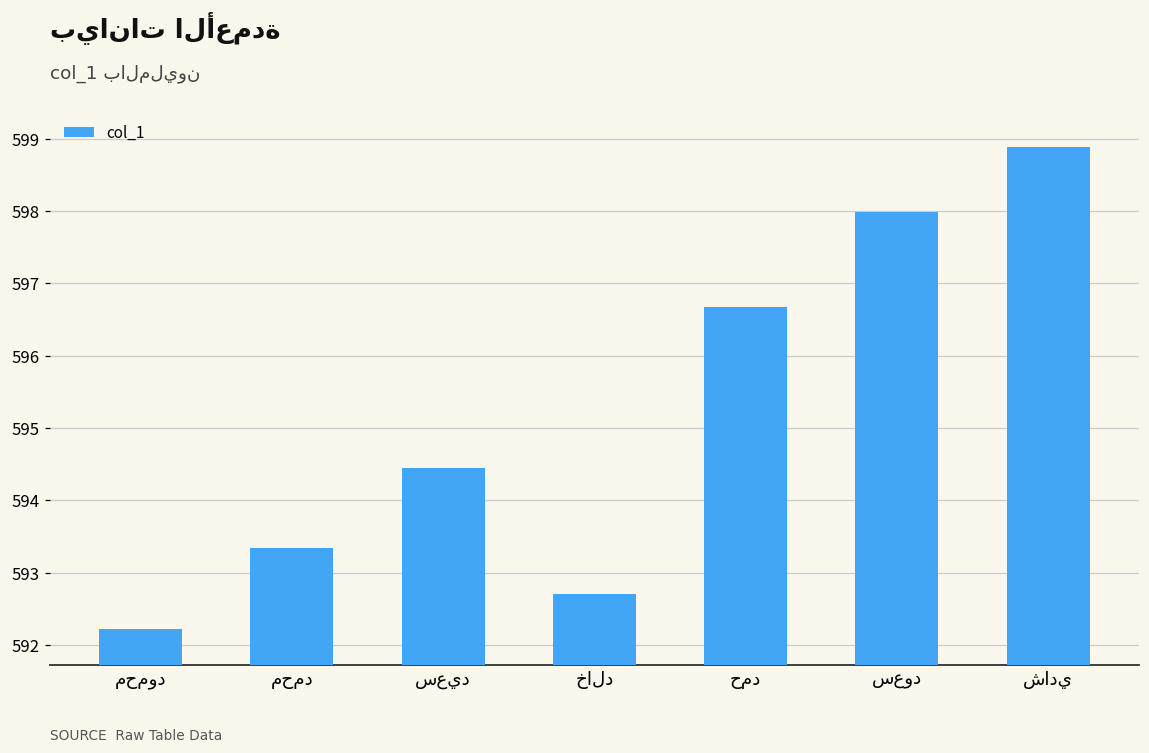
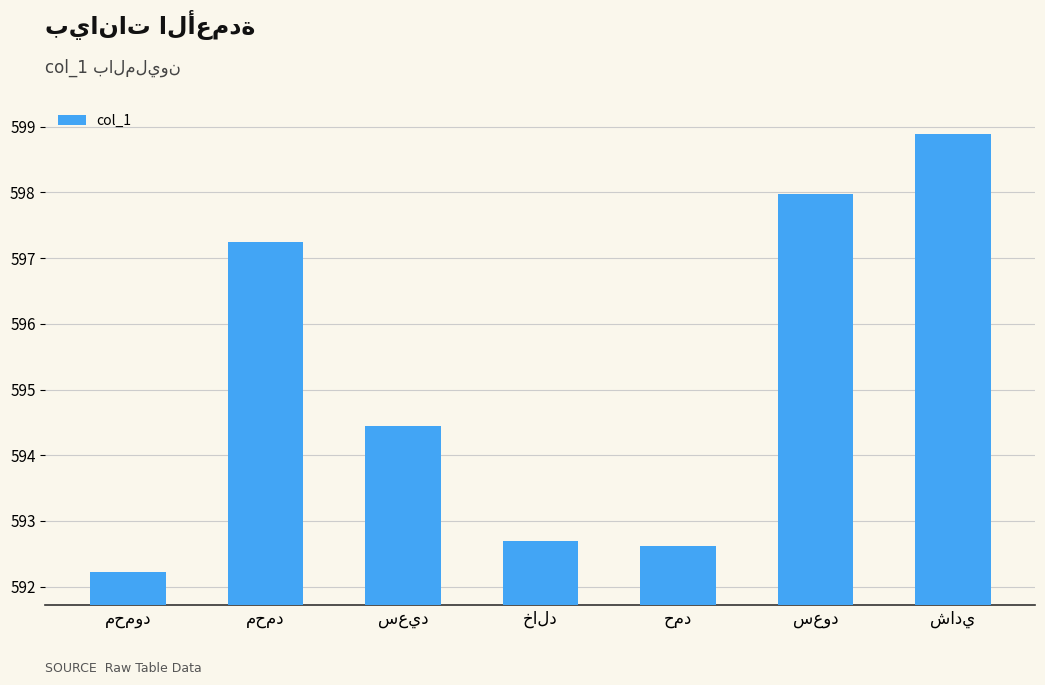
محمد: 593.3 -> 597.2
حمد: 596.7 -> 592.6
